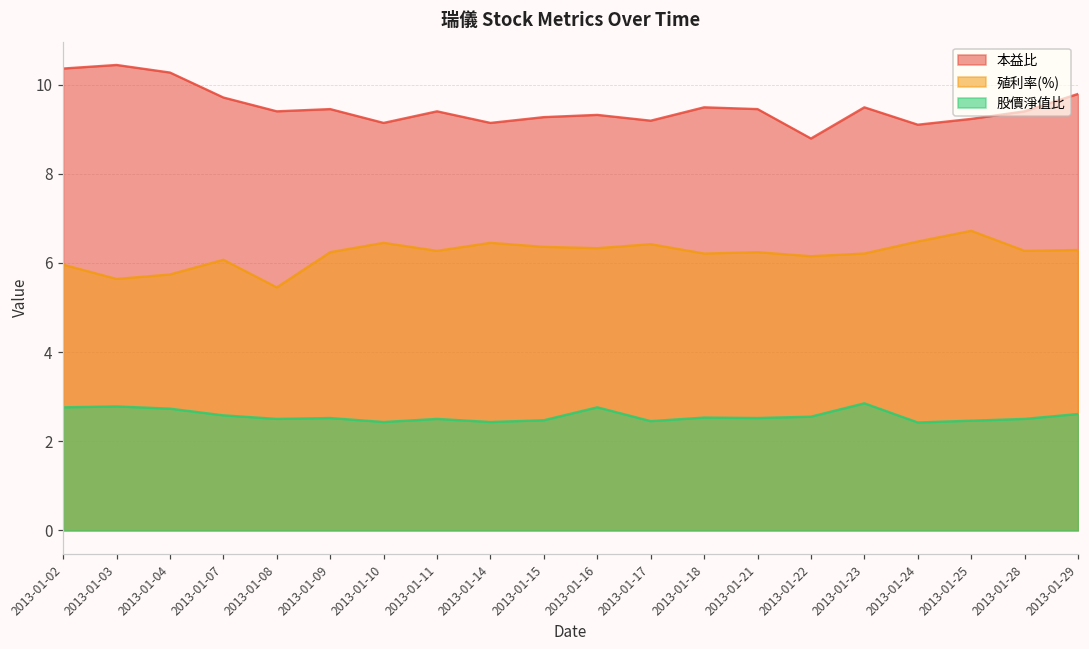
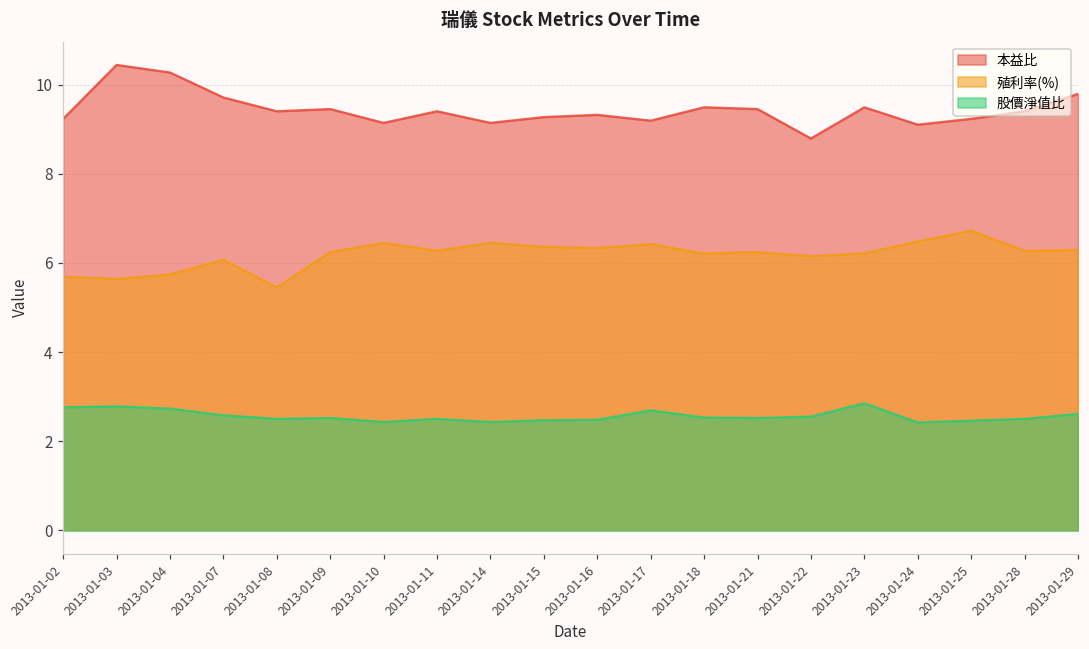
本益比, 2013-01-02: 10.4 -> 9.2
殖利率(%), 2013-01-02: 6.0 -> 5.7
股價淨值比, 2013-01-16: 2.8 -> 2.5
股價淨值比, 2013-01-17: 2.5 -> 2.7
